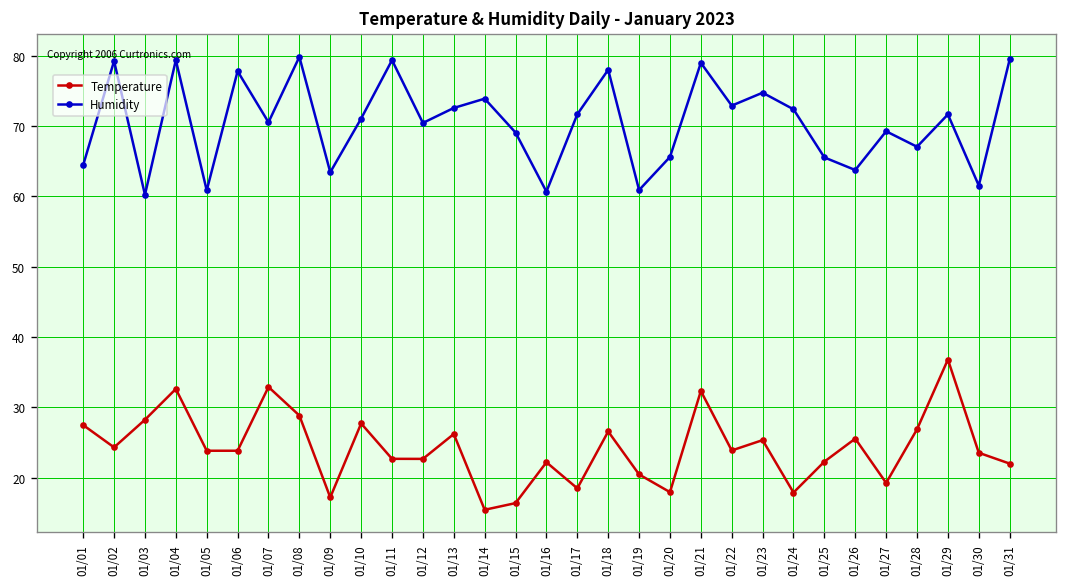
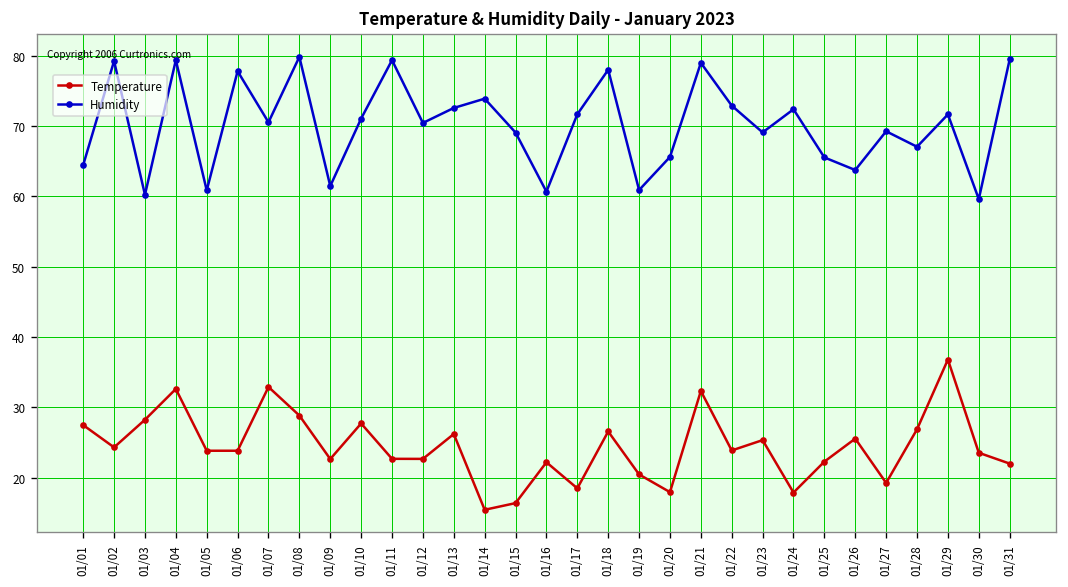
Temperature, 01/09: 17 -> 23
Humidity, 01/09: 63 -> 61
Humidity, 01/23: 75 -> 69
Humidity, 01/30: 62 -> 60
